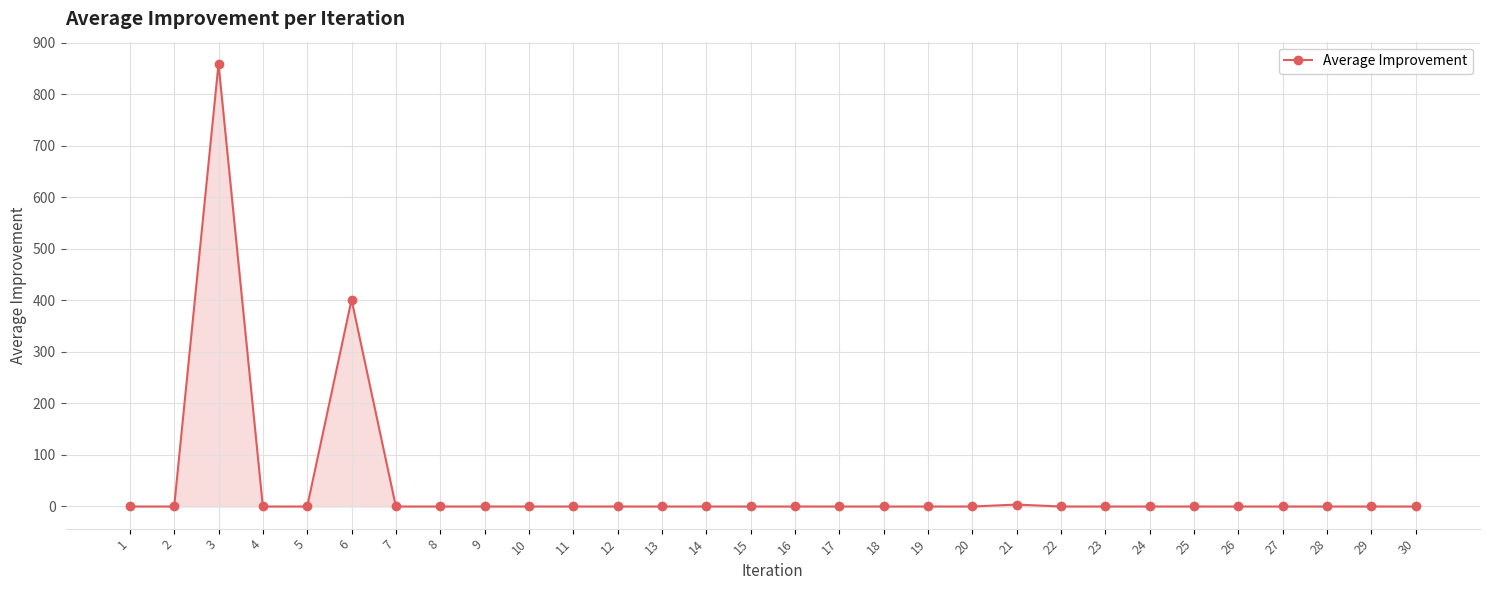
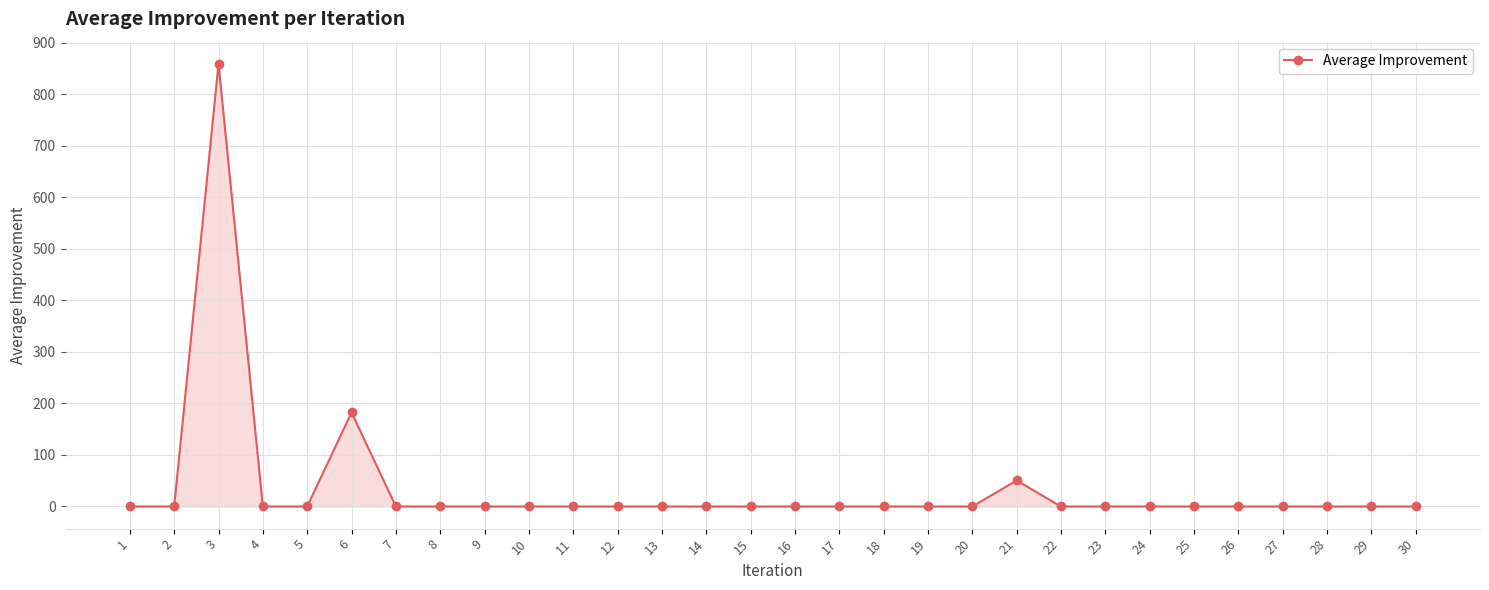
6: 400 -> 180
21: 0 -> 50
